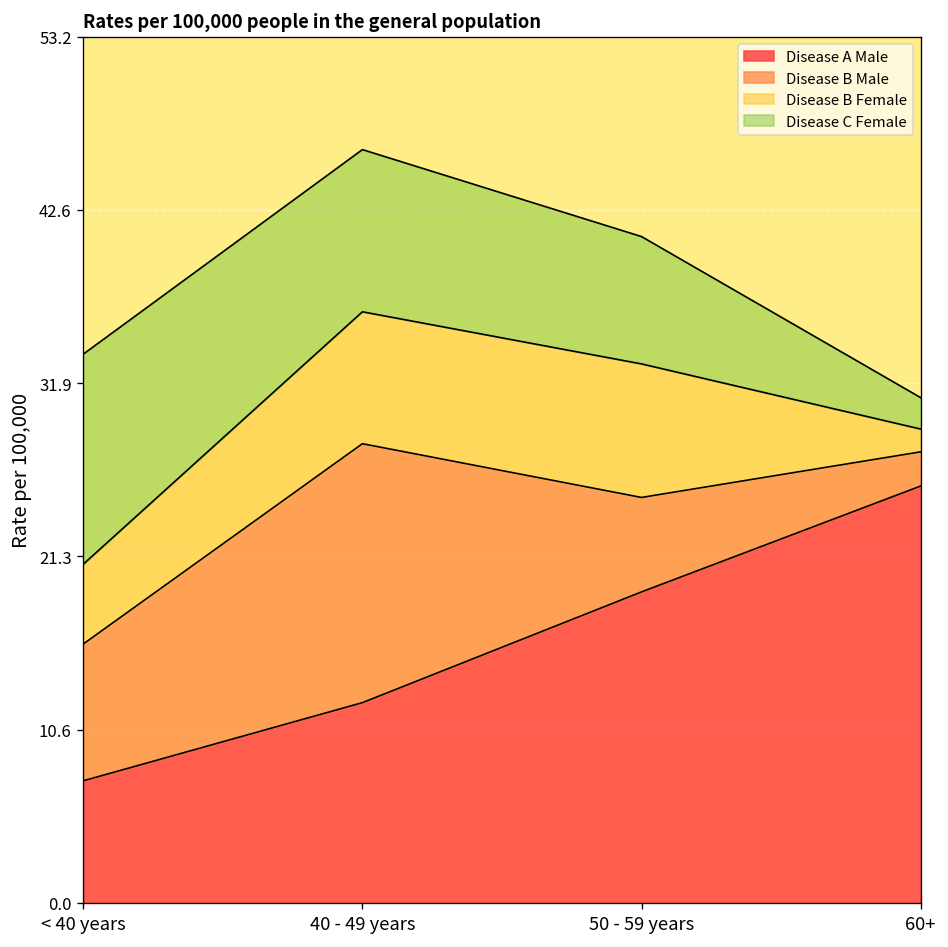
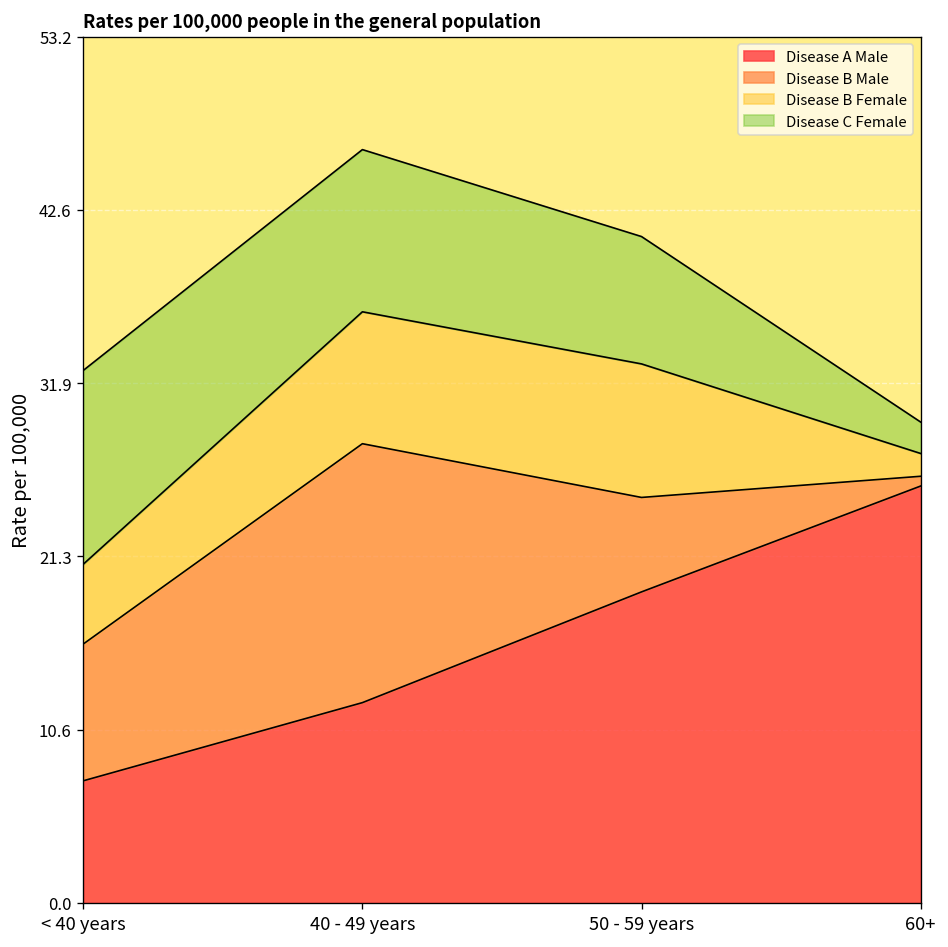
Disease C Female, < 40 years: 12.9 -> 11.9
Disease B Male, 60+: 2.1 -> 0.6
